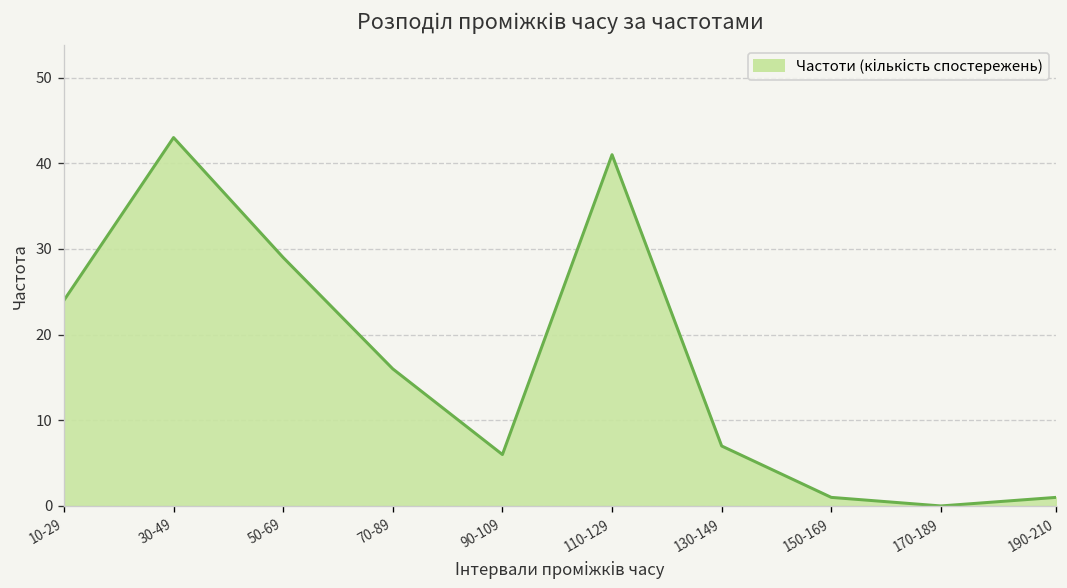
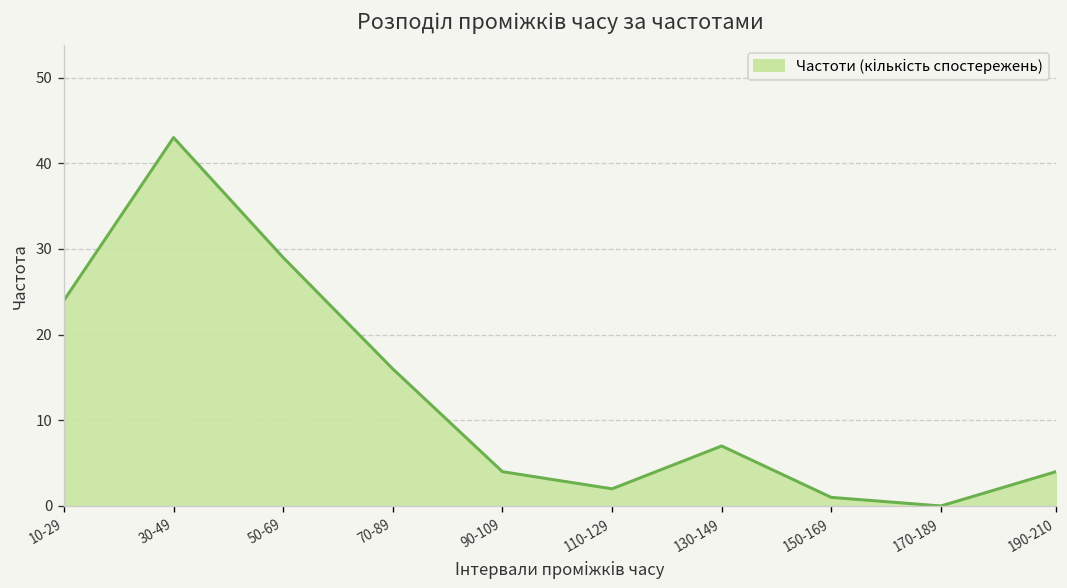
90-109: 6 -> 4
110-129: 41 -> 2
190-210: 1 -> 4
